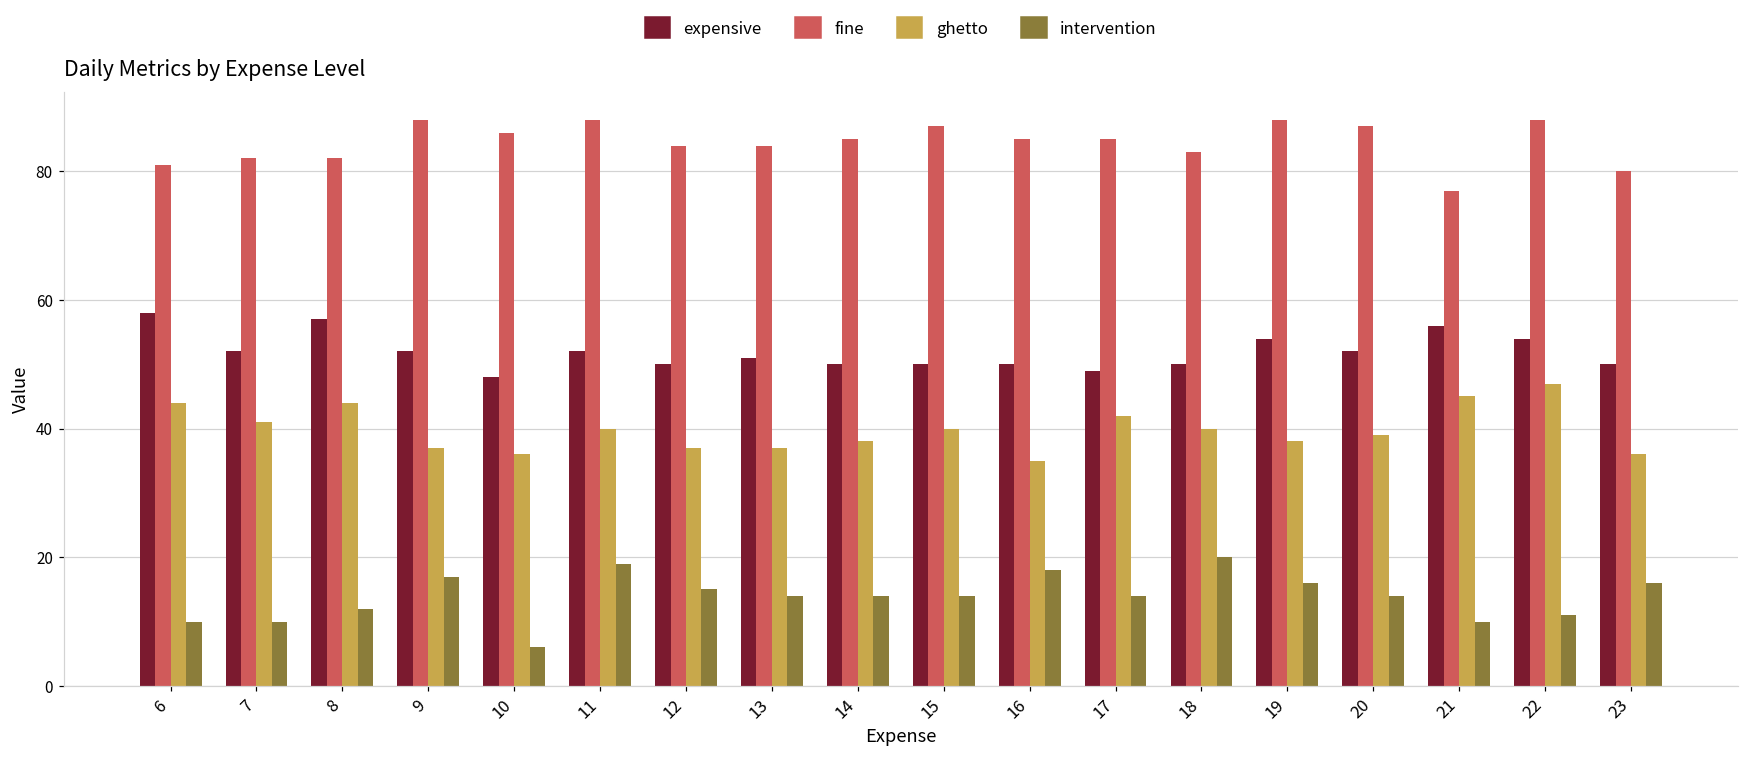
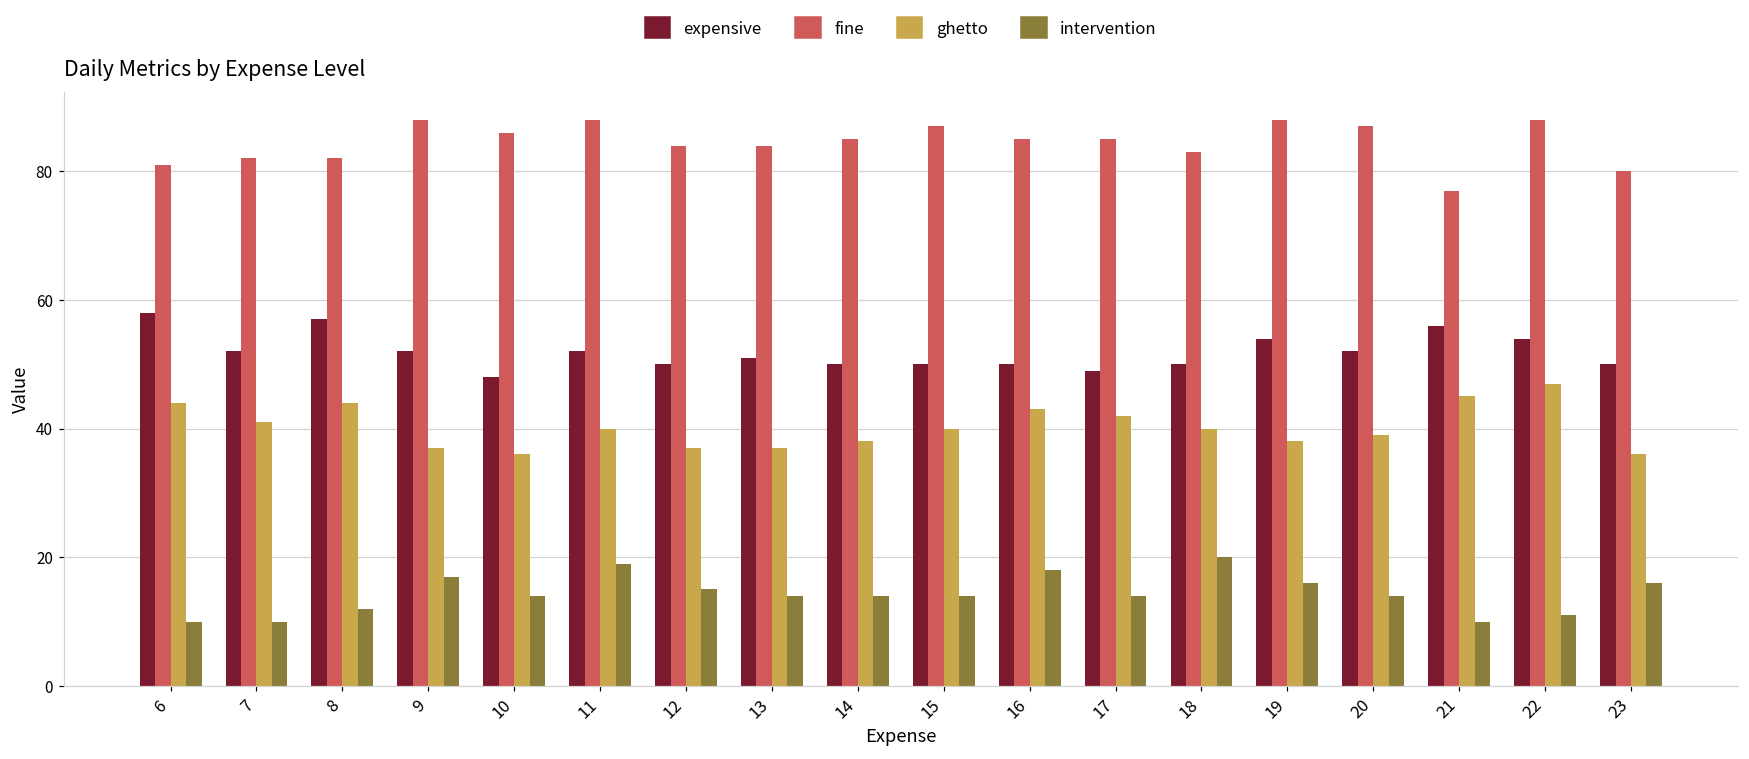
intervention, 10: 6 -> 14
ghetto, 16: 35 -> 43
